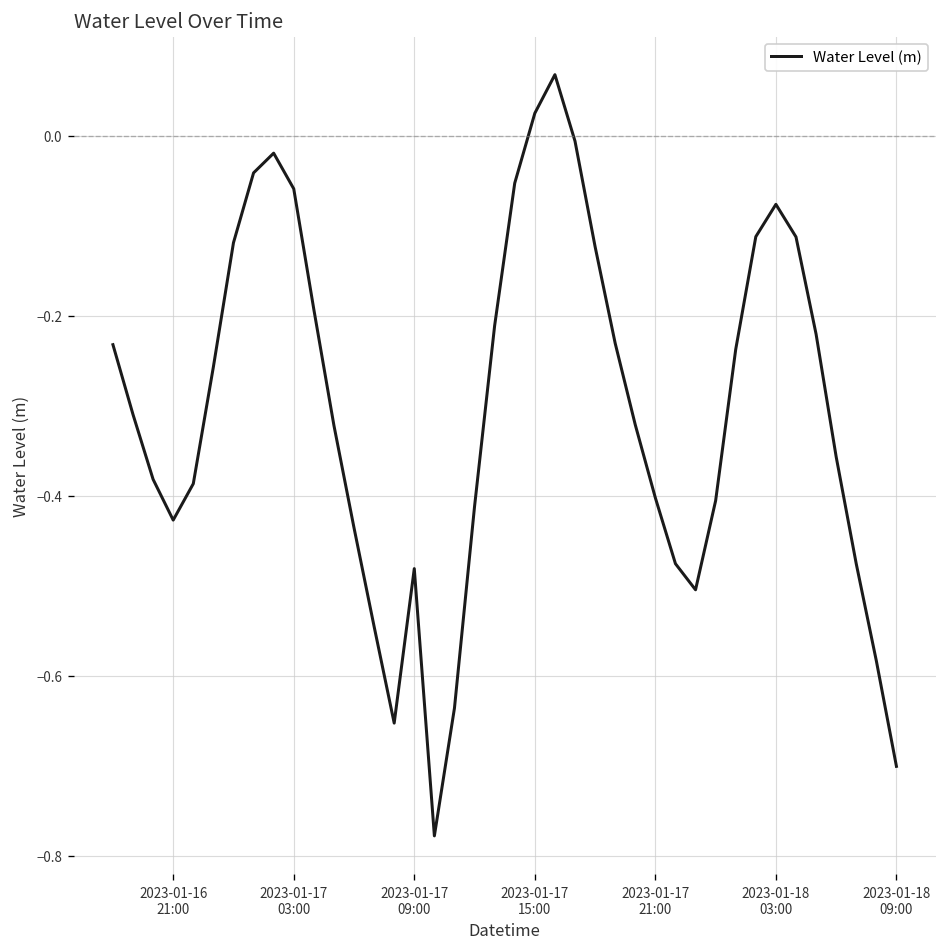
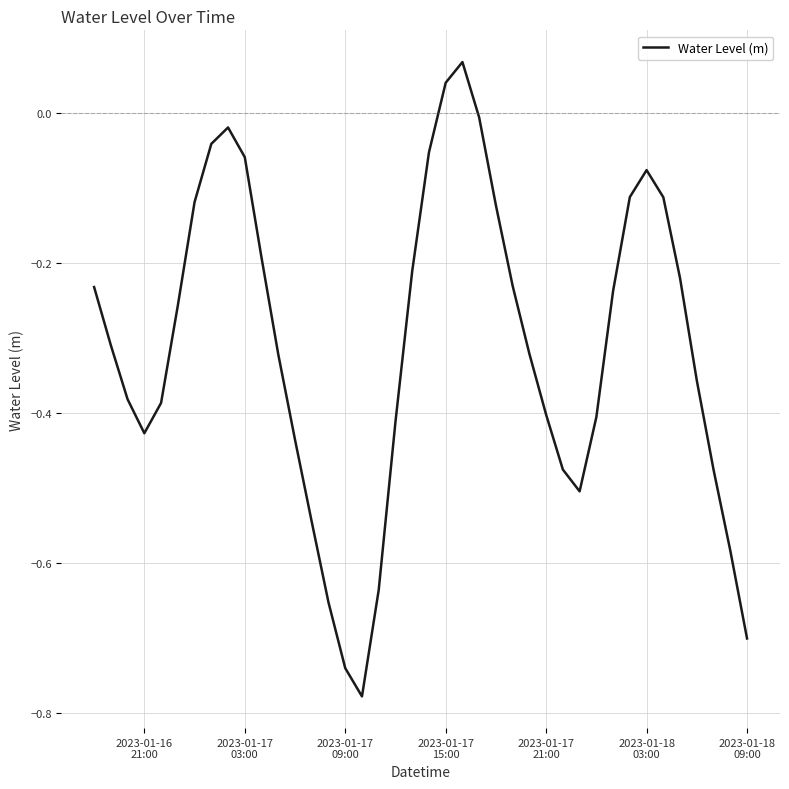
2023-01-17 09:00: -0.48 -> -0.74
2023-01-17 15:00: 0.02 -> 0.04
